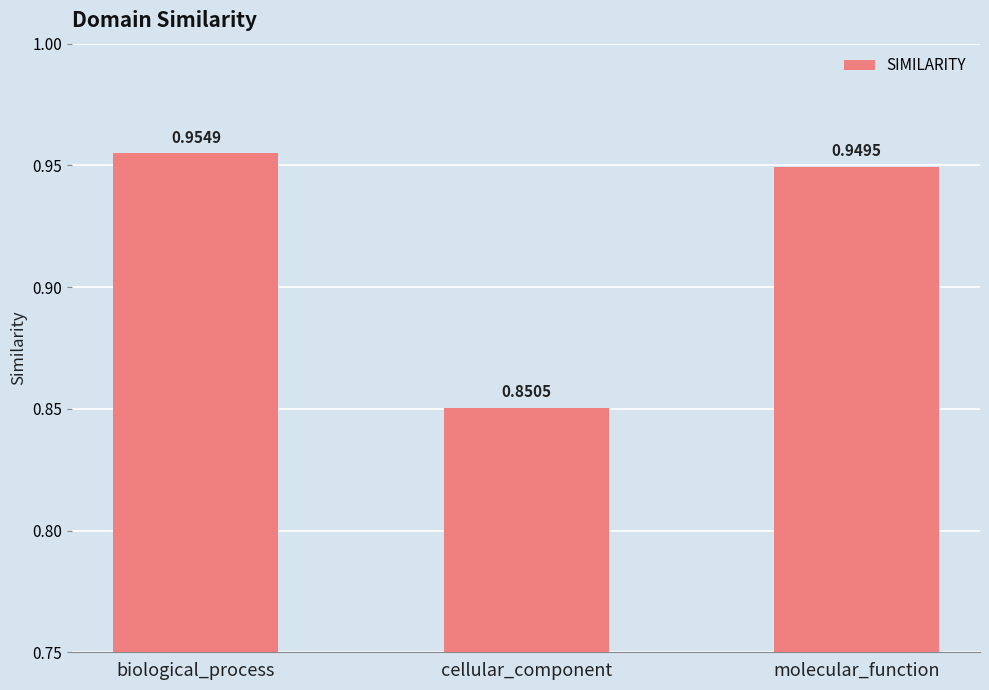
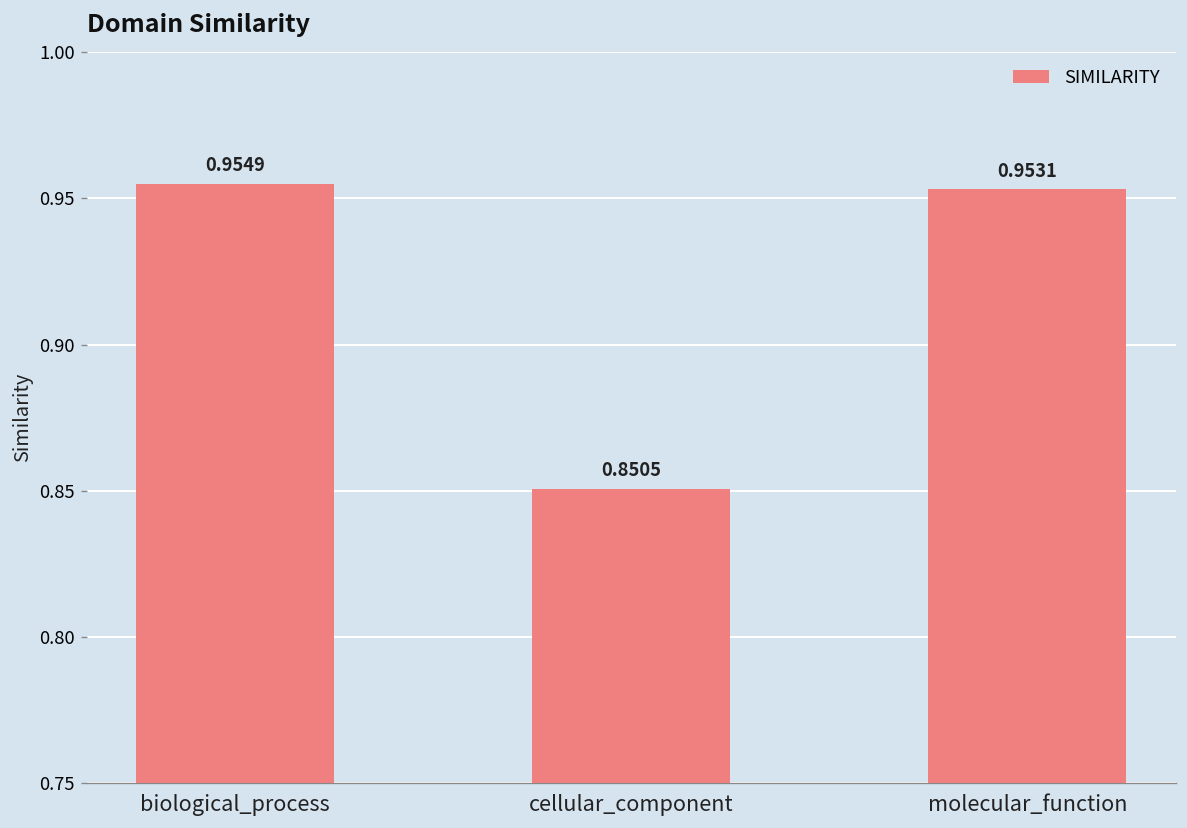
molecular_function: 0.9495 -> 0.9531
